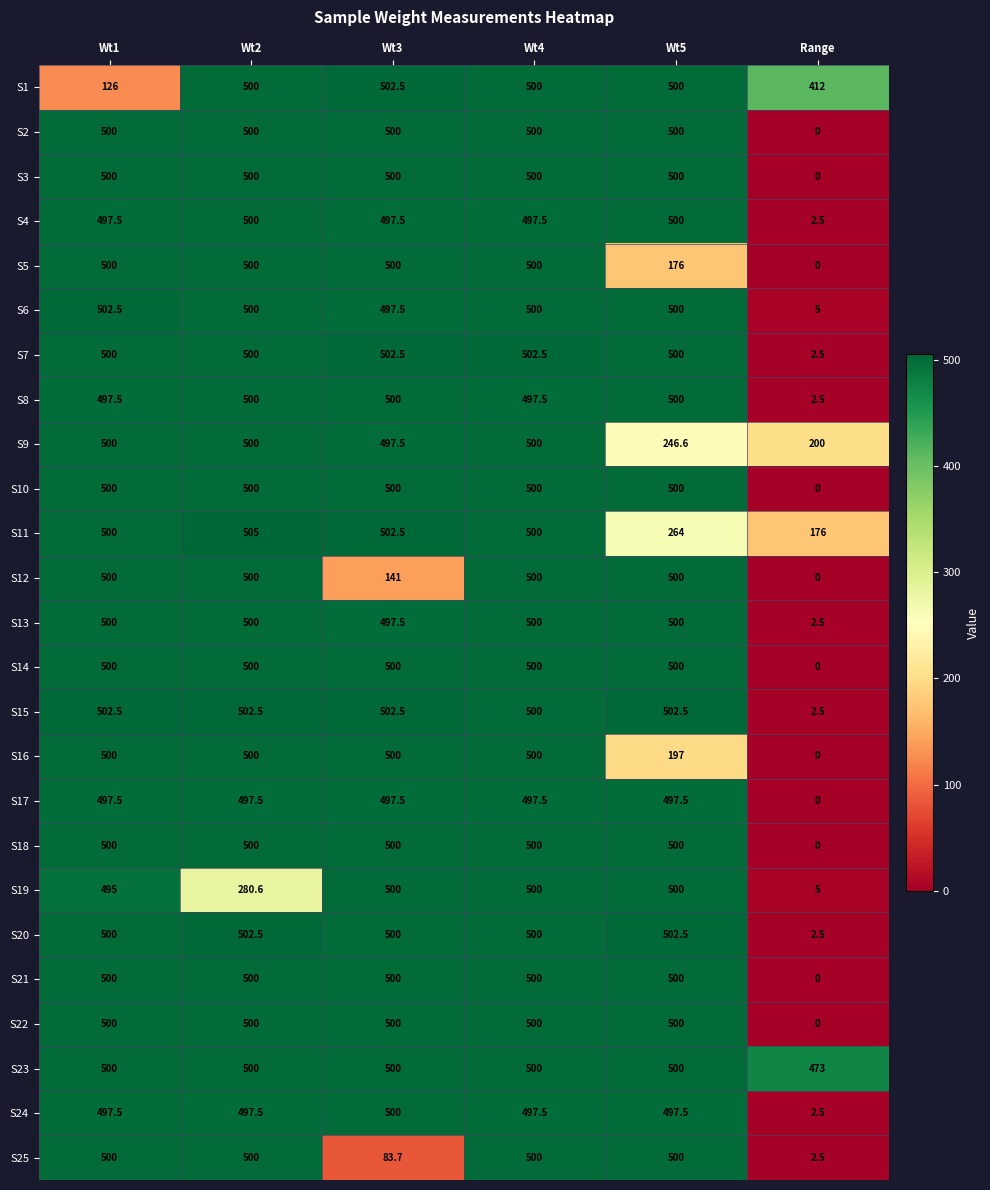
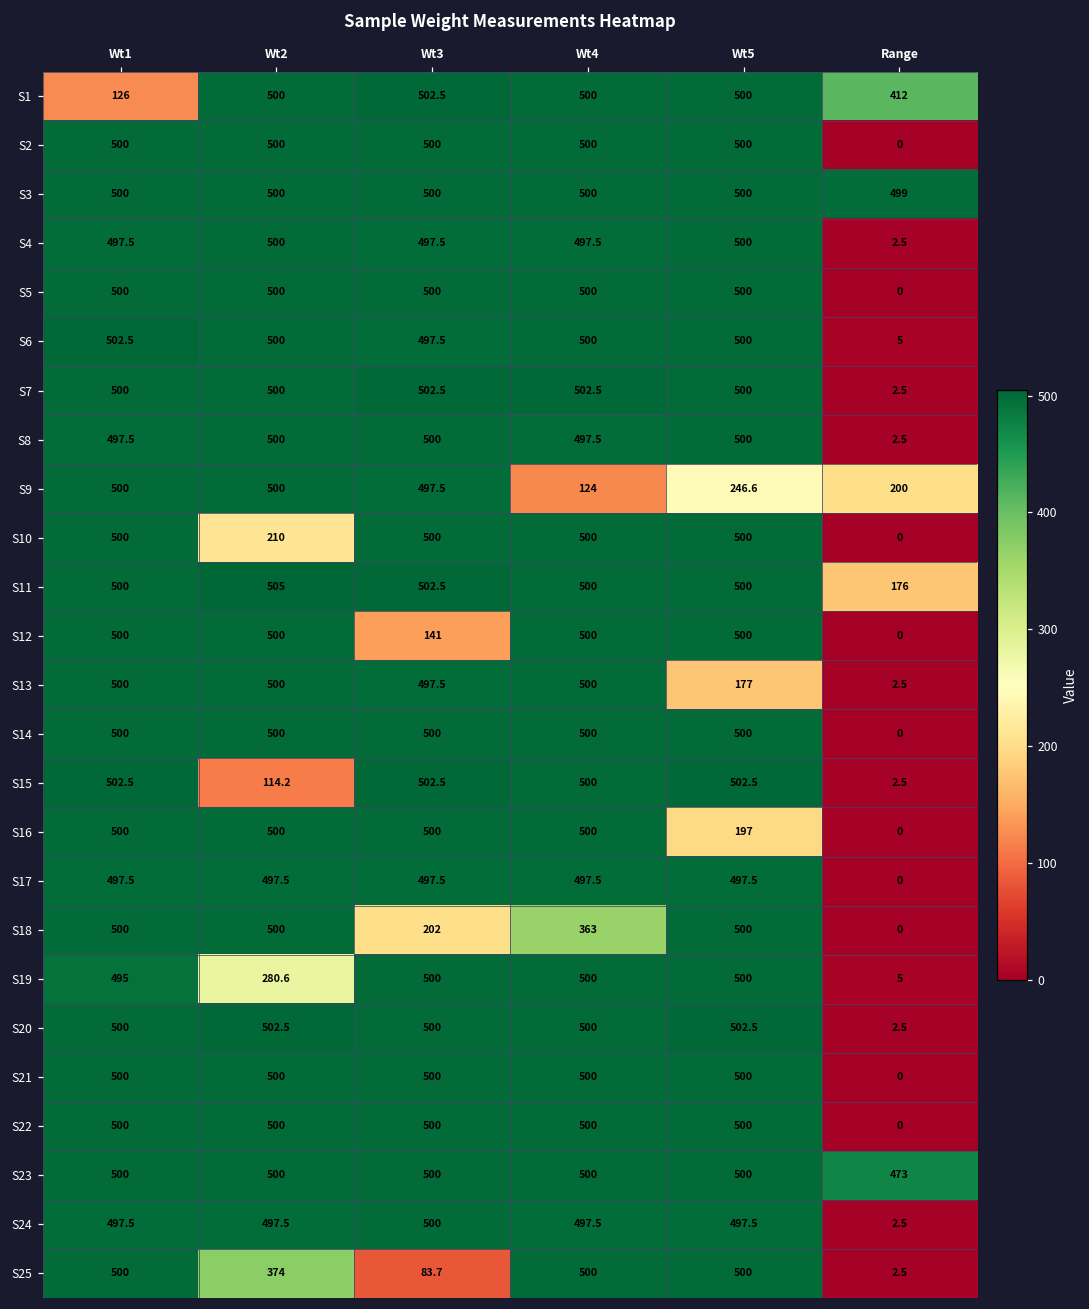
S3, Range: 0 -> 499
S5, Wt5: 176 -> 500
S9, Wt4: 500 -> 124
S10, Wt2: 500 -> 210
S11, Wt5: 264 -> 500
S13, Wt5: 500 -> 177
S15, Wt2: 502.5 -> 114.2
S18, Wt3: 500 -> 202
S18, Wt4: 500 -> 363
S25, Wt2: 500 -> 374
